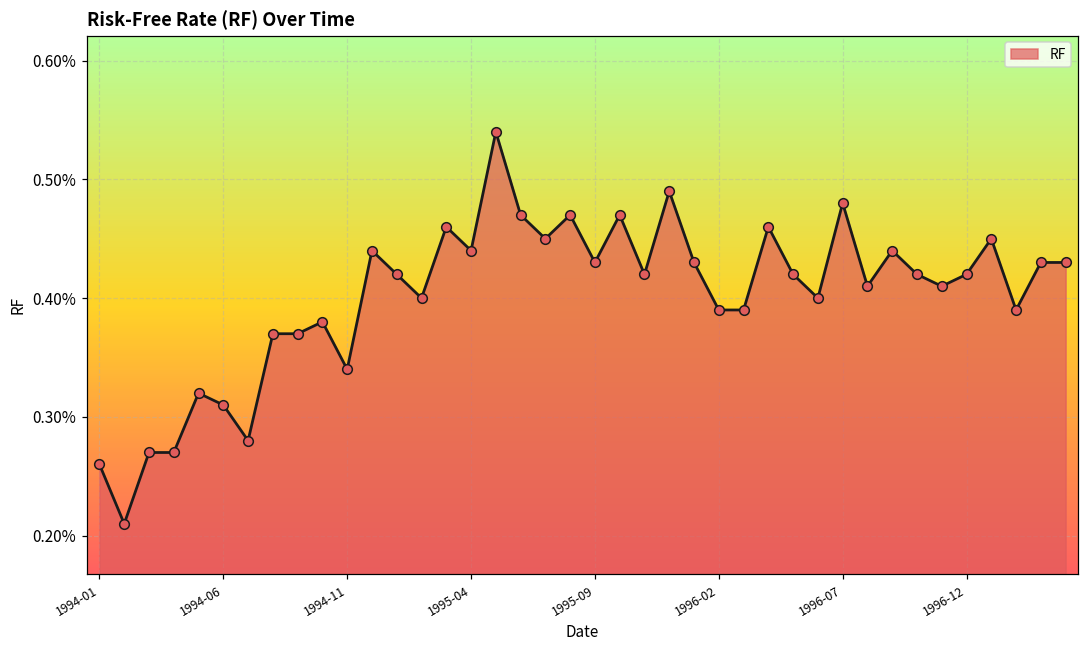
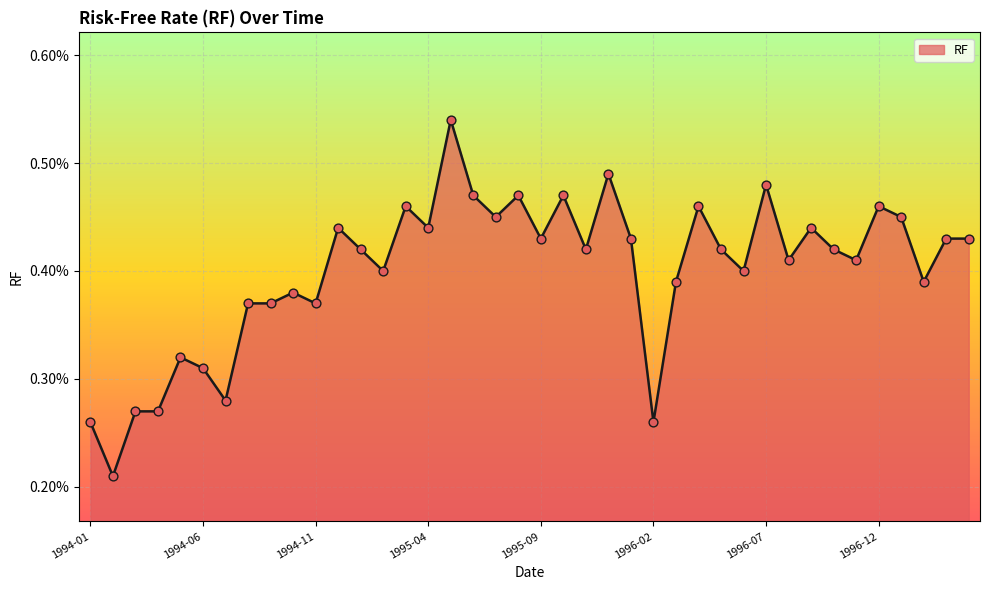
1994-11: 0.340% -> 0.370%
1996-02: 0.390% -> 0.260%
1996-12: 0.420% -> 0.460%
